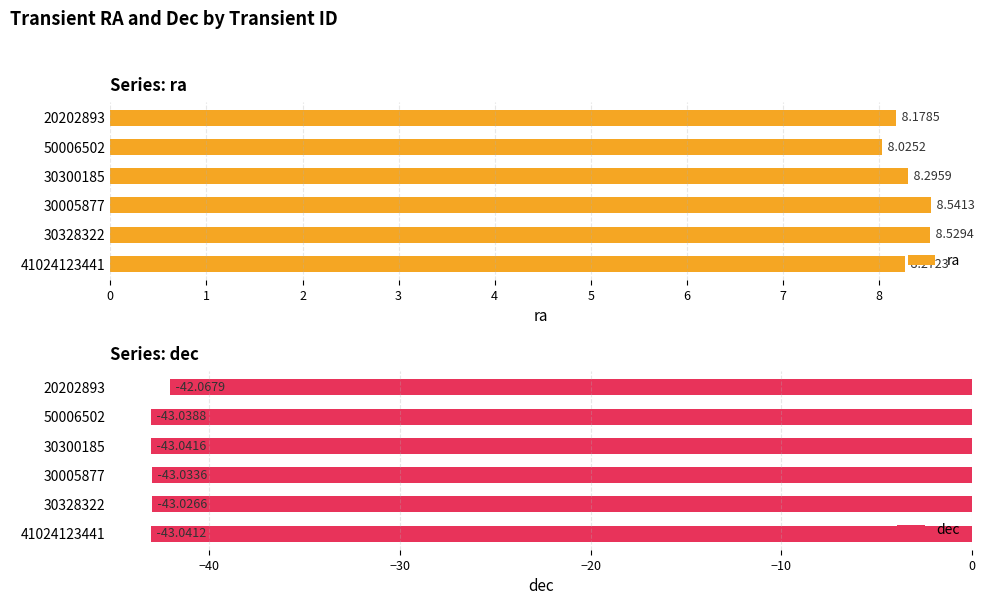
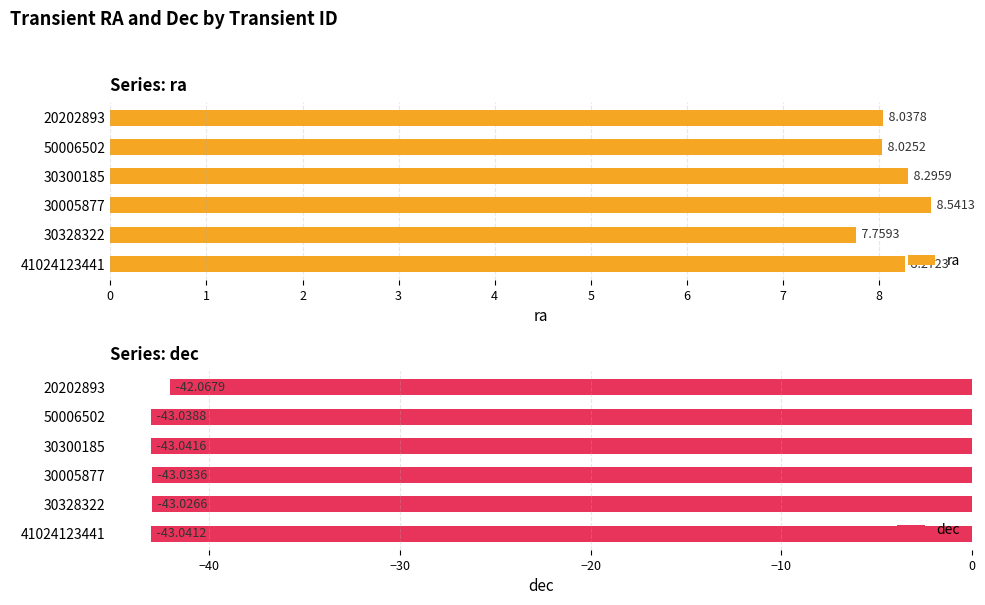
Series: ra, 20202893: 8.1785 -> 8.0378
Series: ra, 30328322: 8.5294 -> 7.7593
